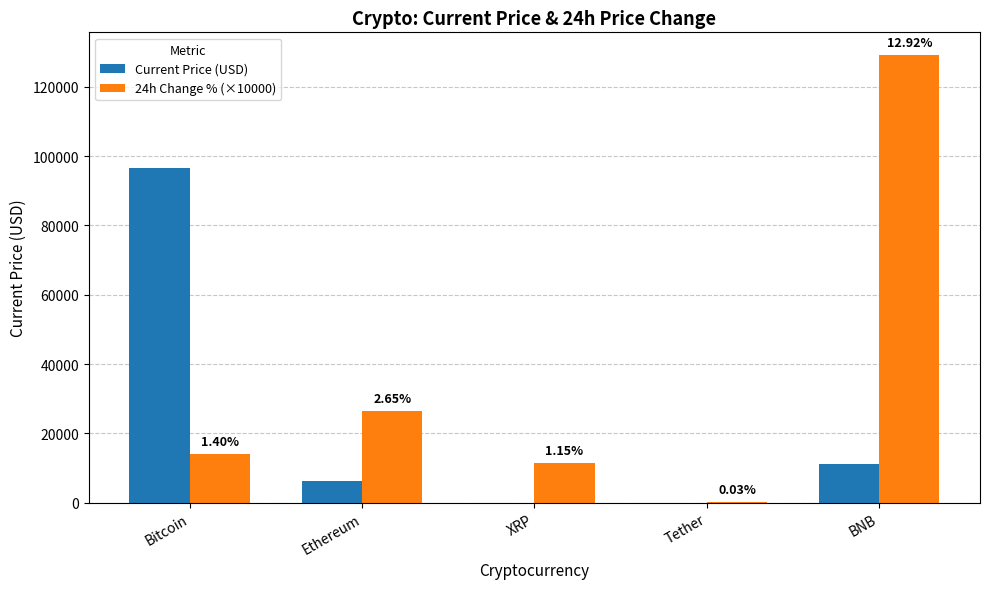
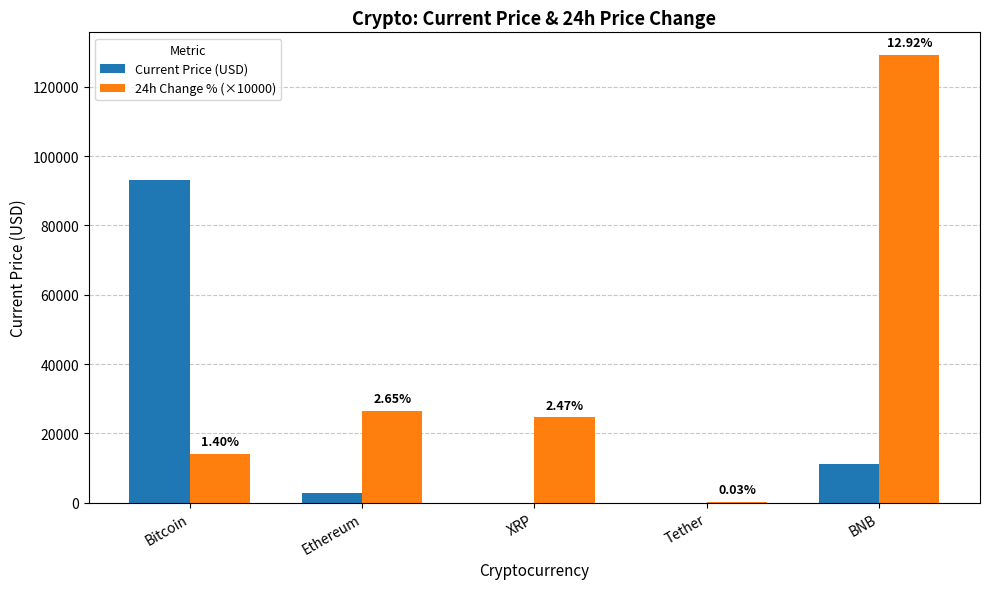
Current Price (USD), Bitcoin: 97000 -> 93000
Current Price (USD), Ethereum: 6000 -> 3000
24h Change % (×10000), XRP: 1.15% -> 2.47%
